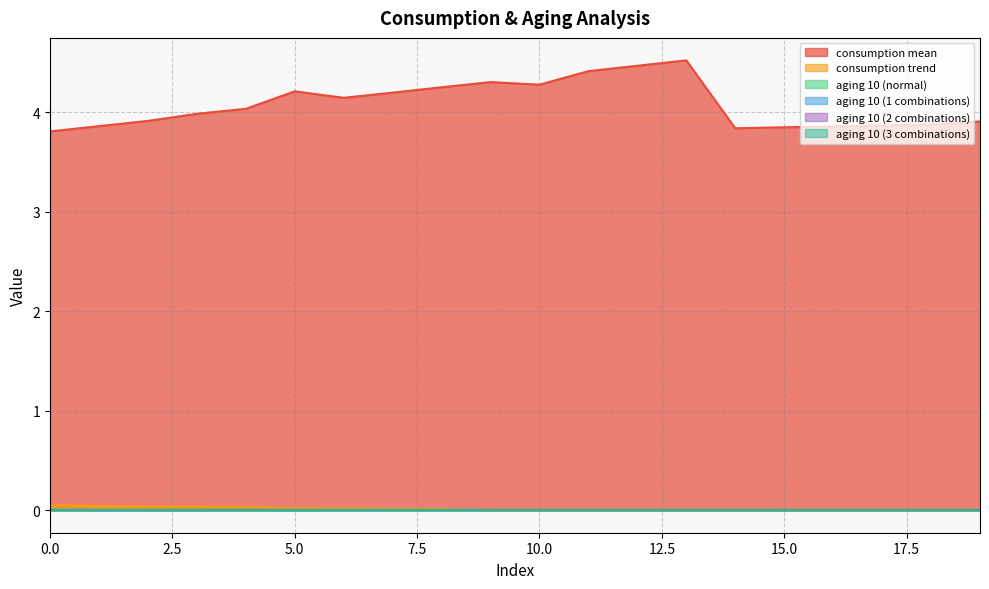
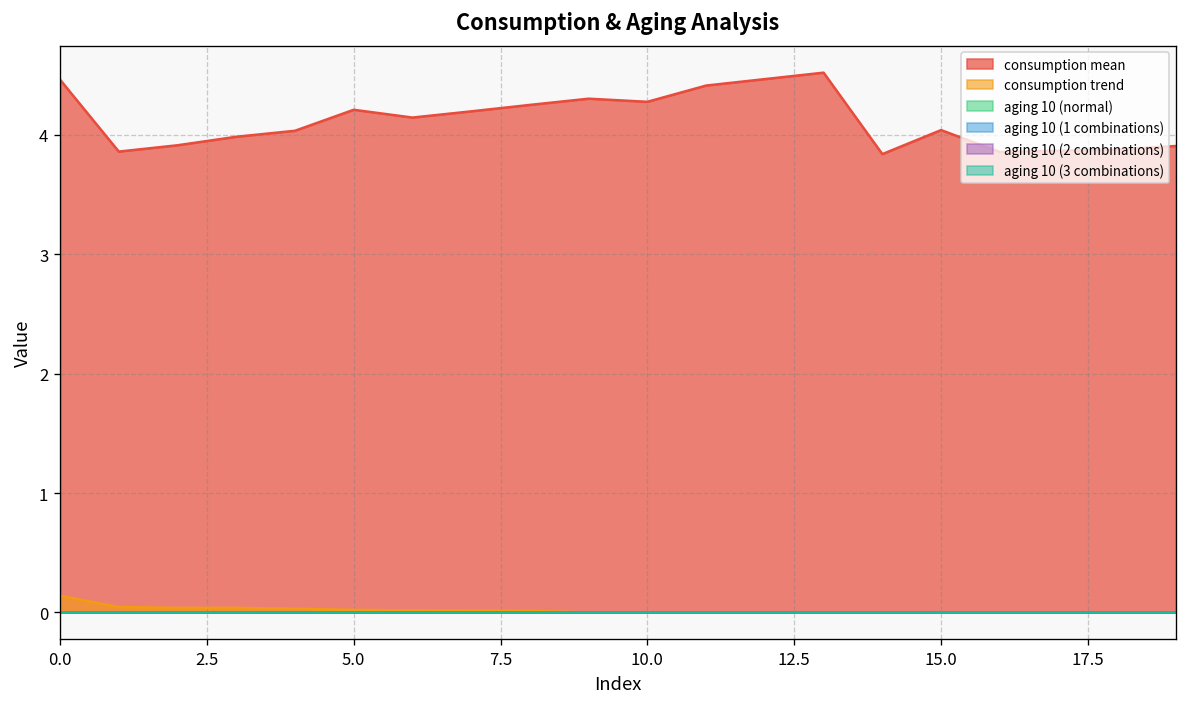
consumption mean, 0.0: 3.8 -> 4.5
consumption trend, 0.0: 0.05 -> 0.14
consumption mean, 15.0: 3.8 -> 4.0
